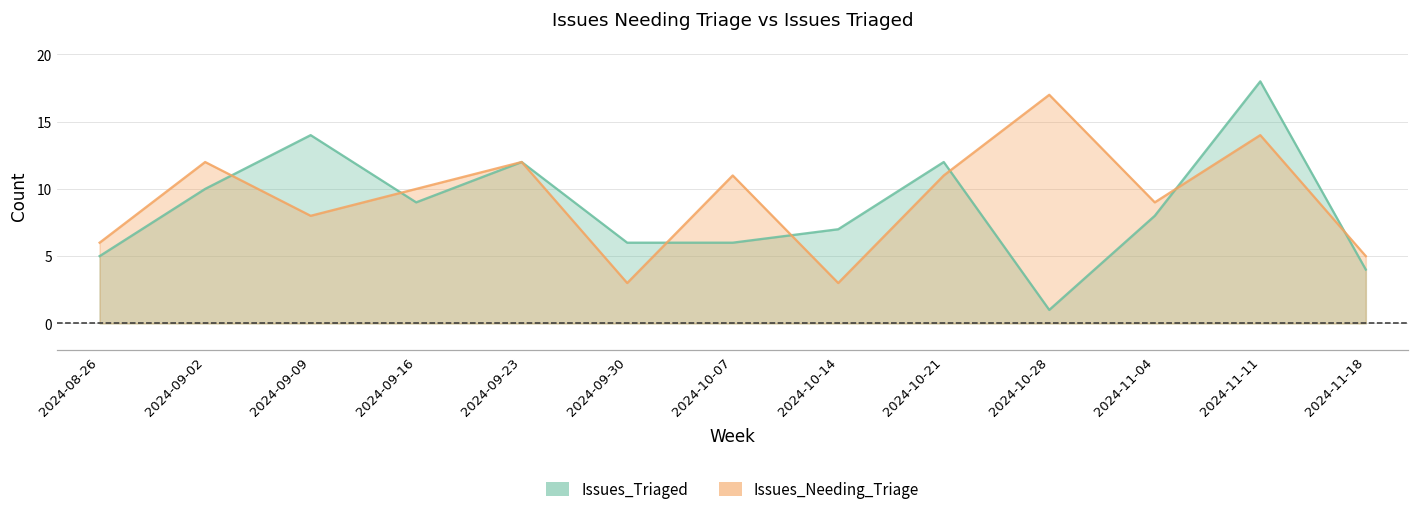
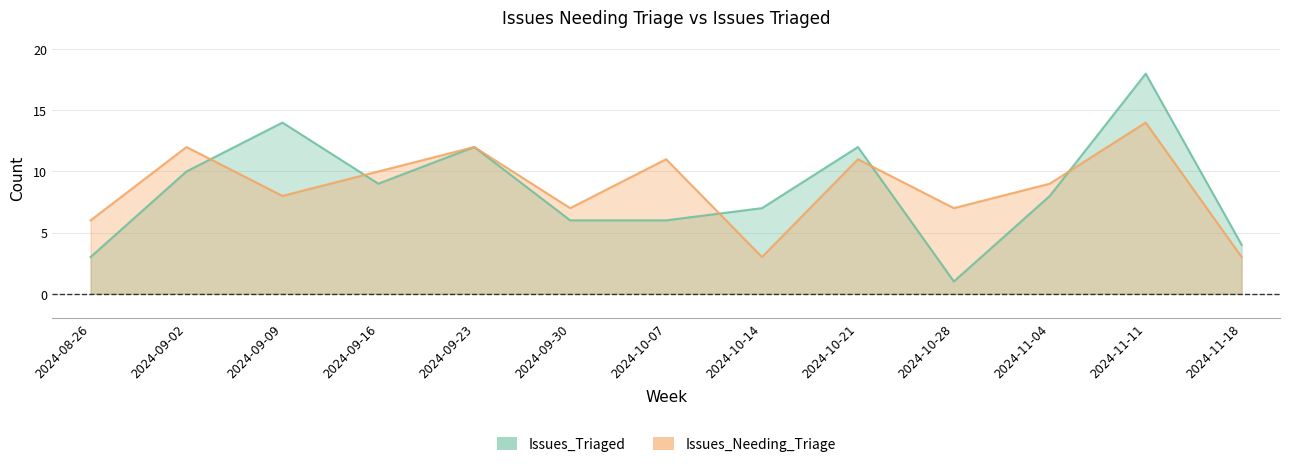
Issues_Triaged, 2024-08-26: 5 -> 3
Issues_Needing_Triage, 2024-09-30: 3 -> 7
Issues_Needing_Triage, 2024-10-28: 17 -> 7
Issues_Needing_Triage, 2024-11-18: 5 -> 3
